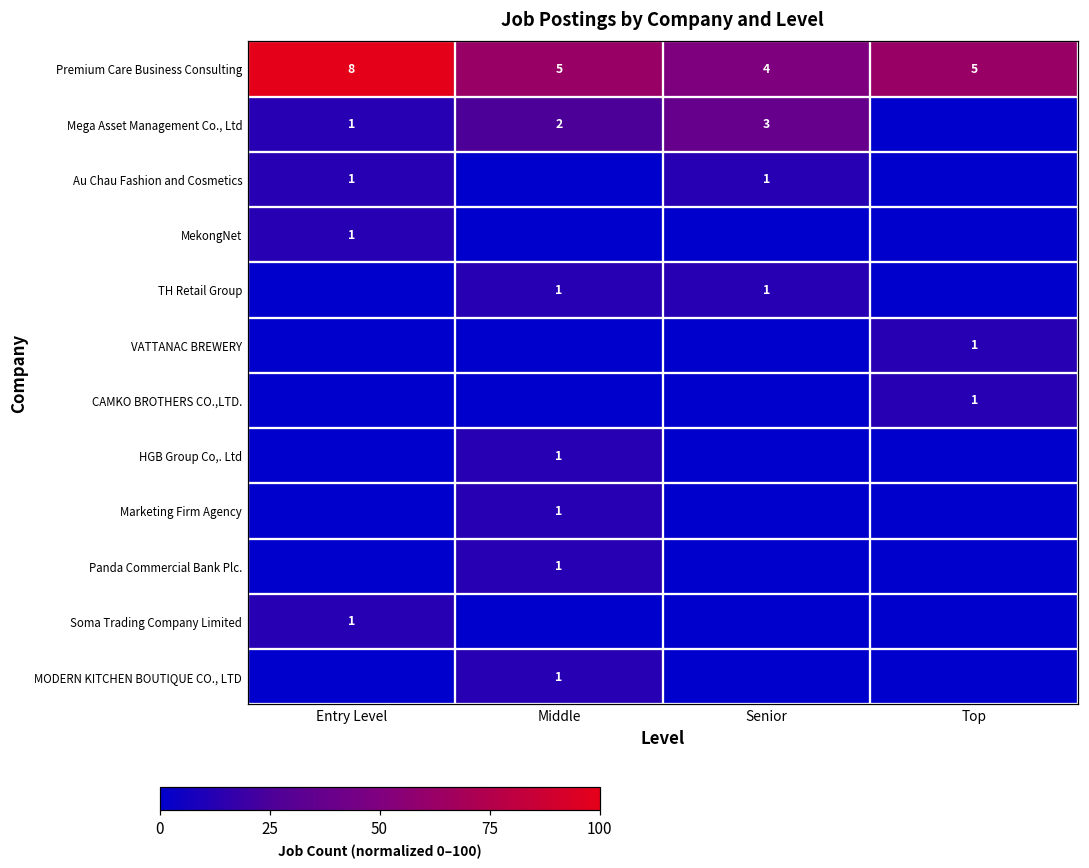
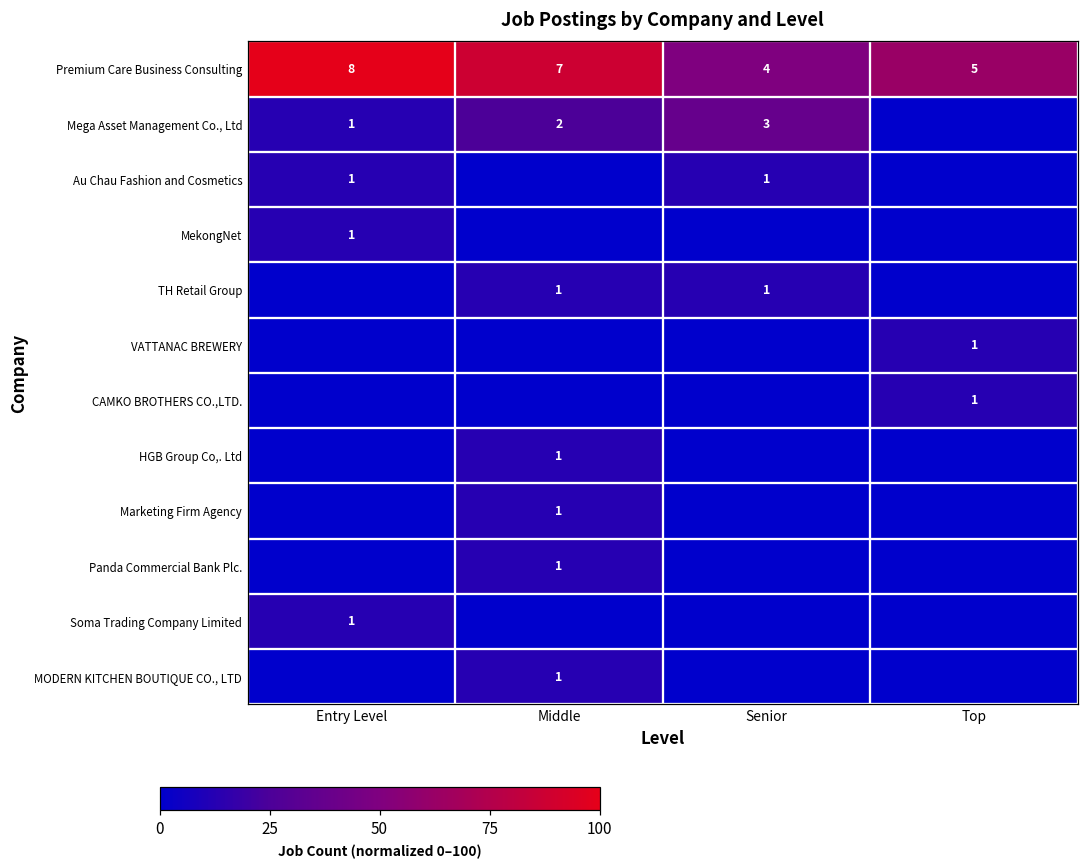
Premium Care Business Consulting, Middle: 5 -> 7
